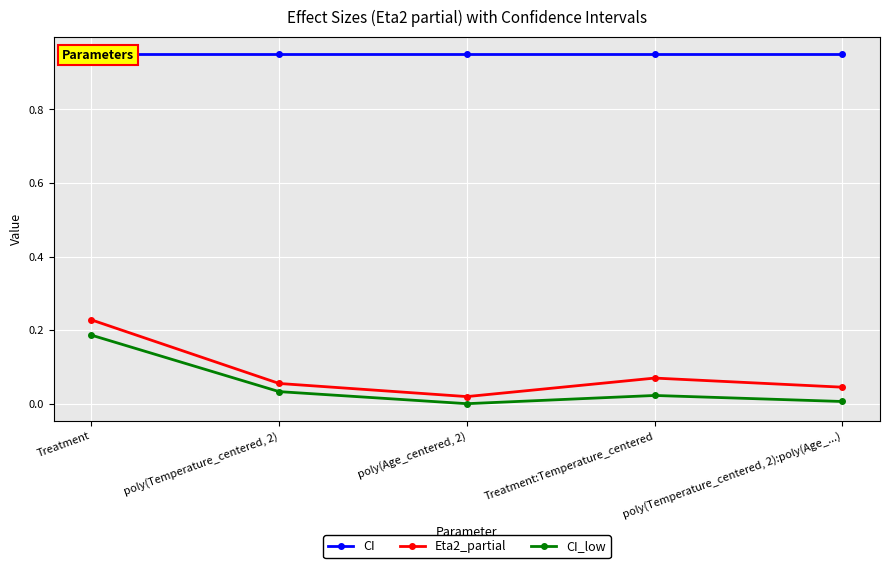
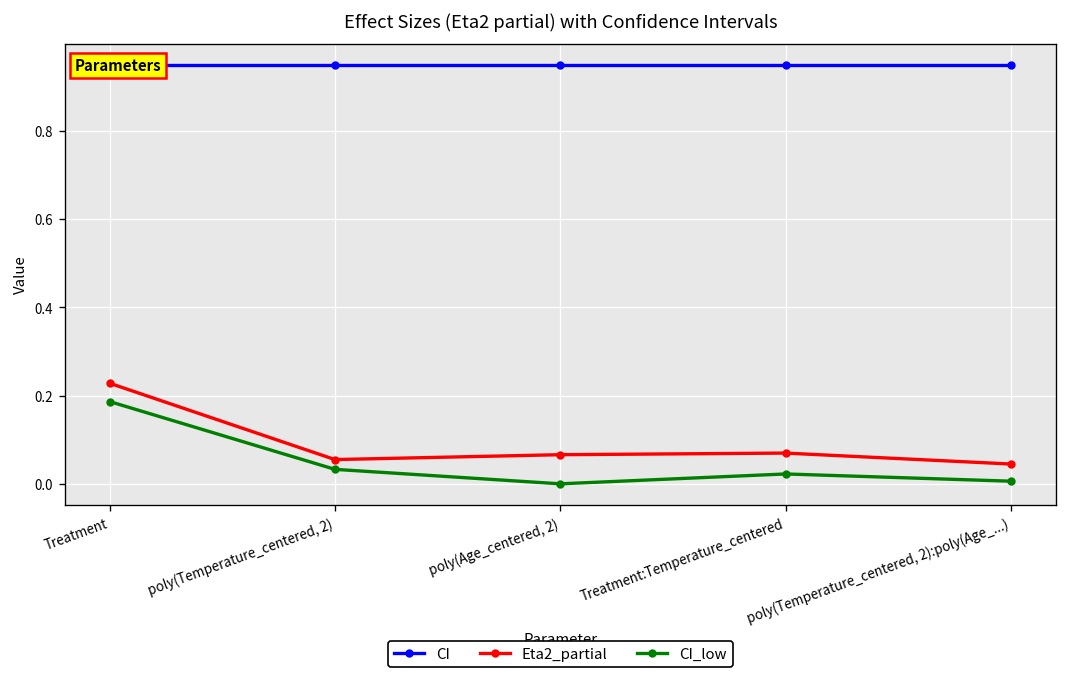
Eta2_partial, poly(Age_centered, 2): 0.02 -> 0.07
